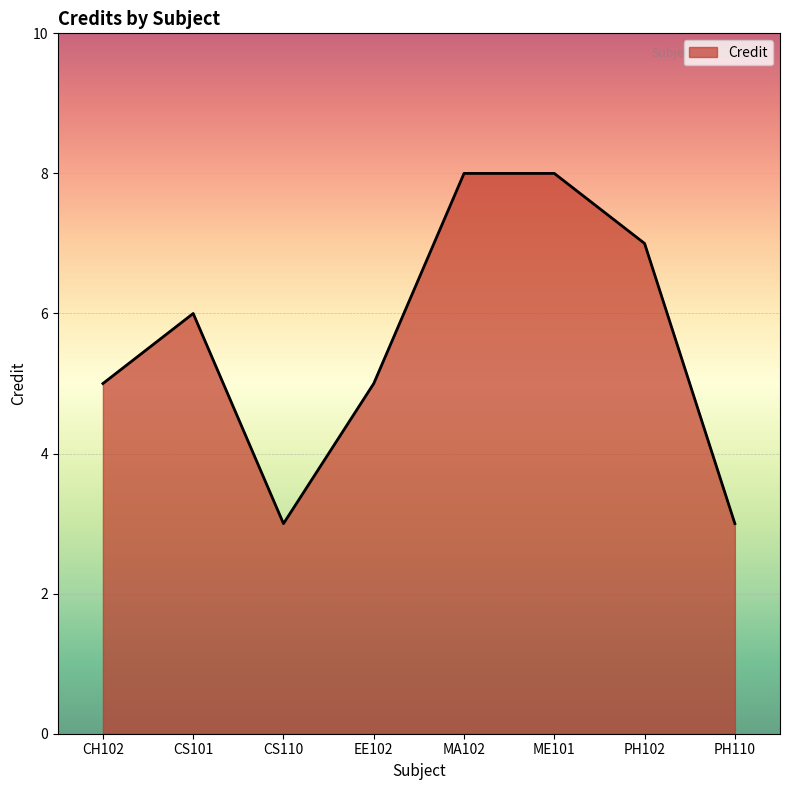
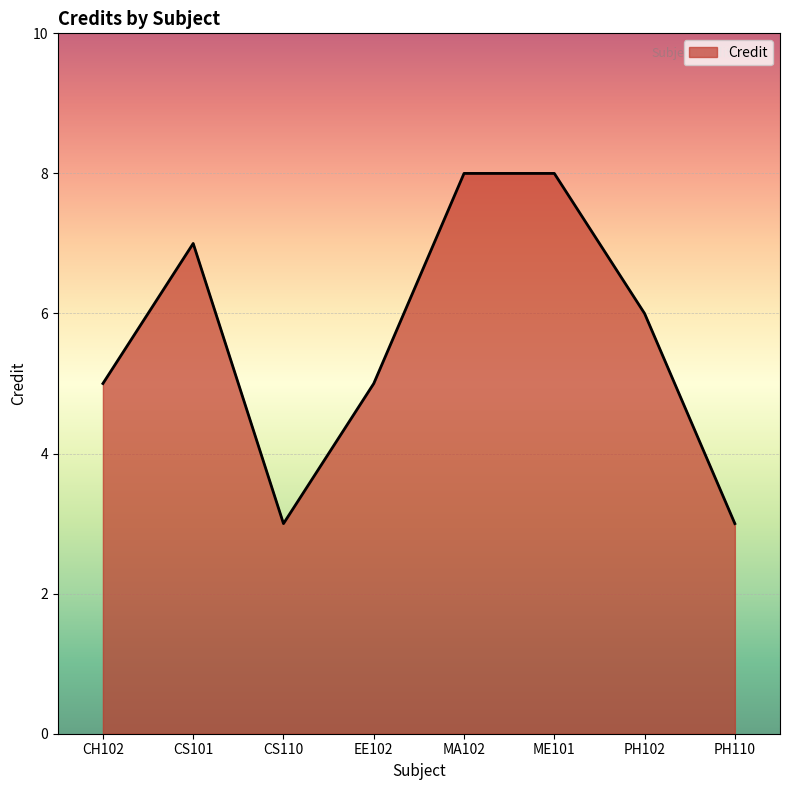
CS101: 6 -> 7
PH102: 7 -> 6
